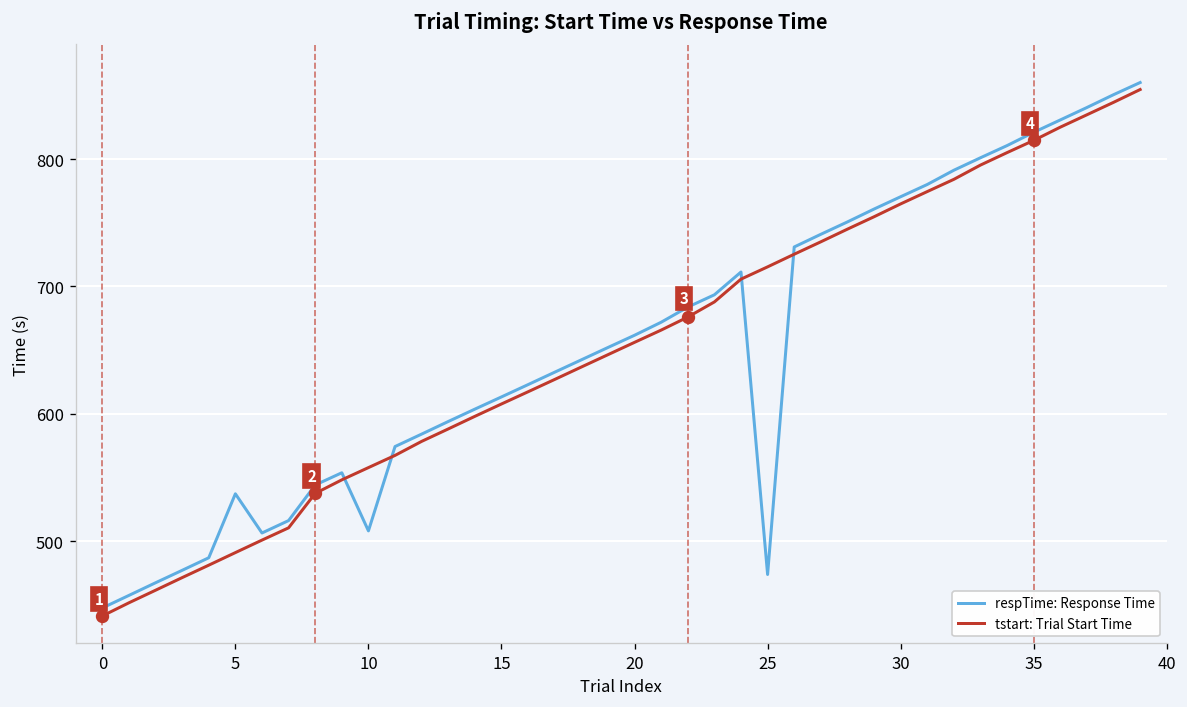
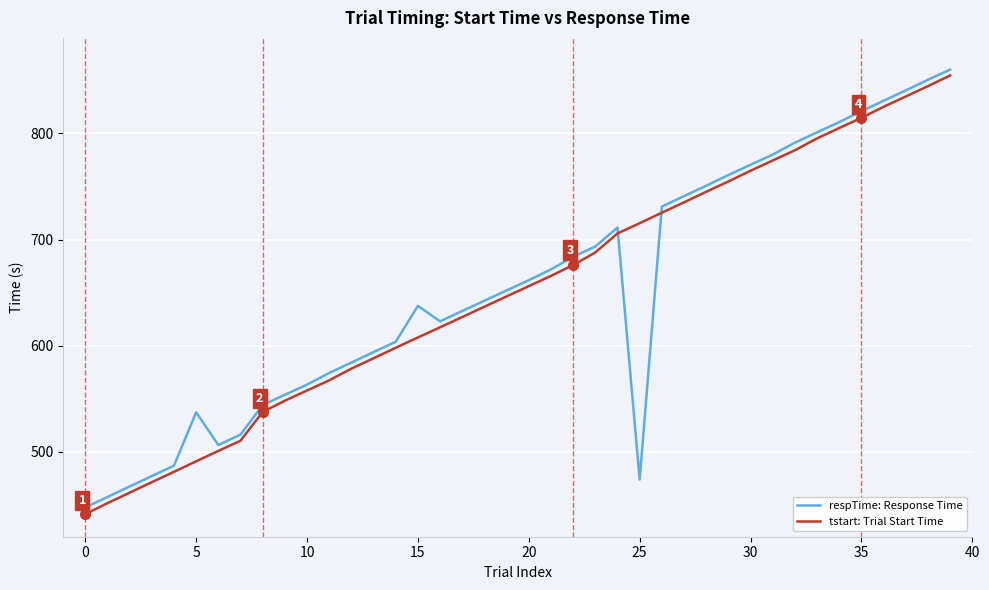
respTime: Response Time, 10: 508 -> 563
respTime: Response Time, 15: 613 -> 638
